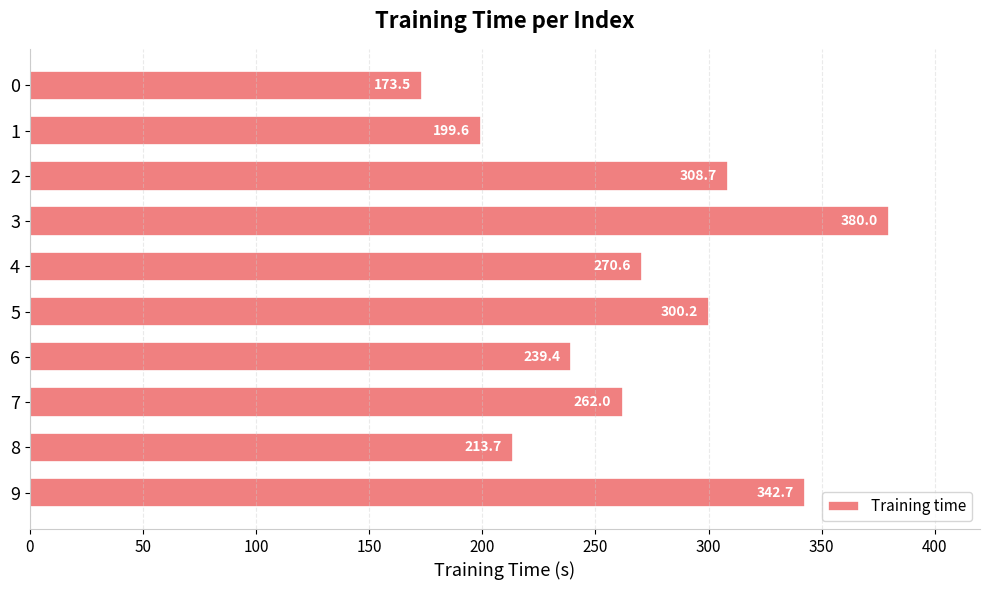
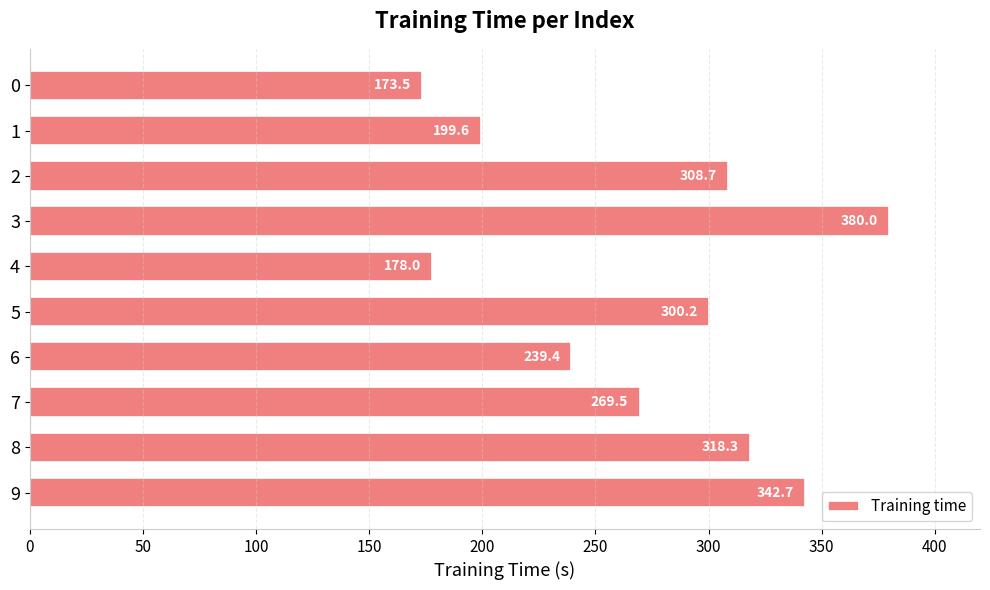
4: 270.6 -> 178.0
7: 262.0 -> 269.5
8: 213.7 -> 318.3
